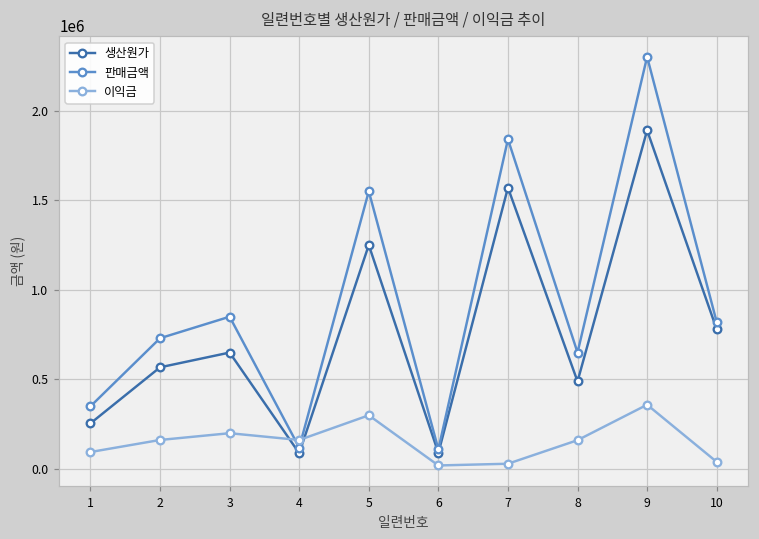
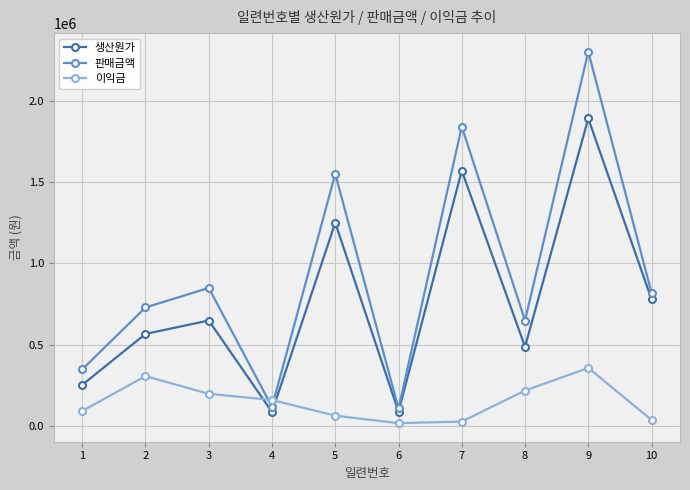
이익금, 2: 160000 -> 310000
이익금, 5: 300000 -> 70000
이익금, 8: 160000 -> 220000
